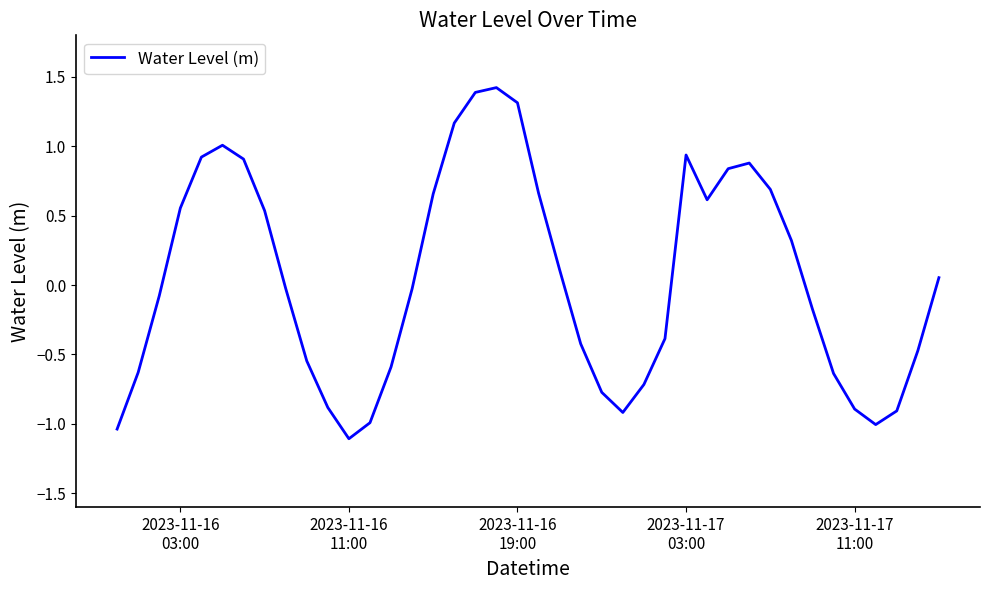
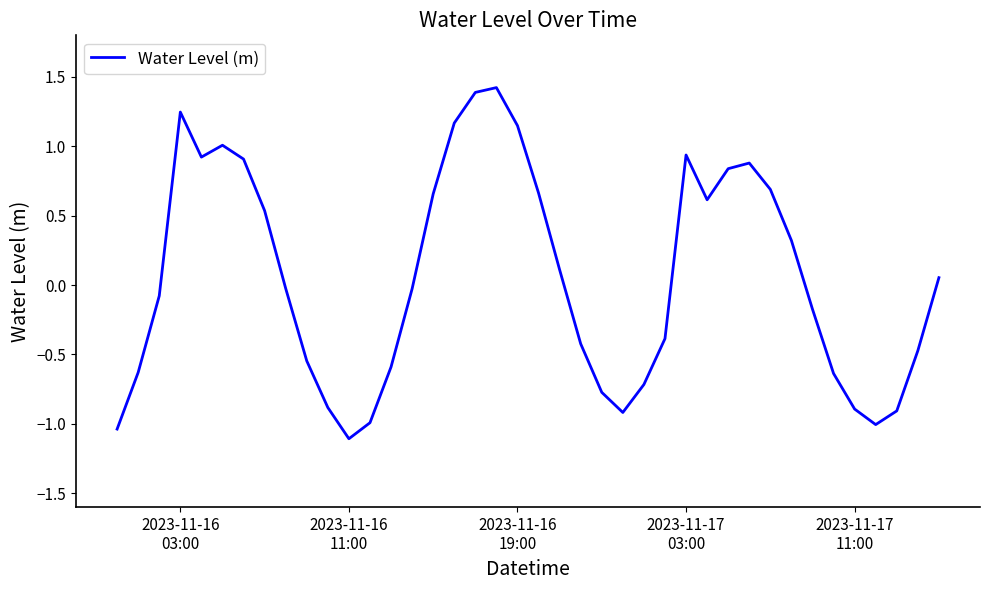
2023-11-16 03:00: 0.55 -> 1.25
2023-11-16 19:00: 1.31 -> 1.15
